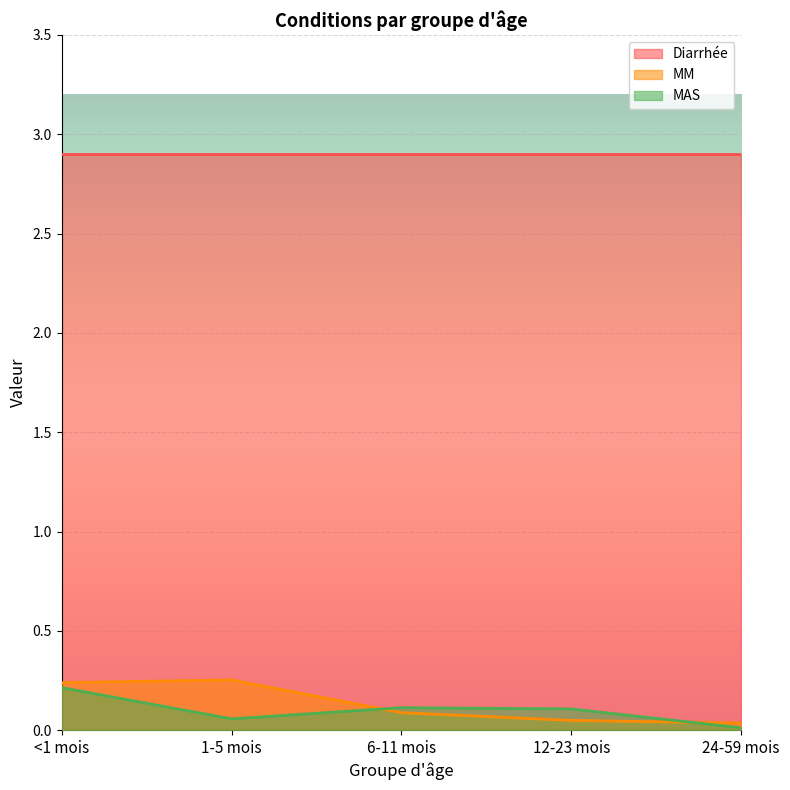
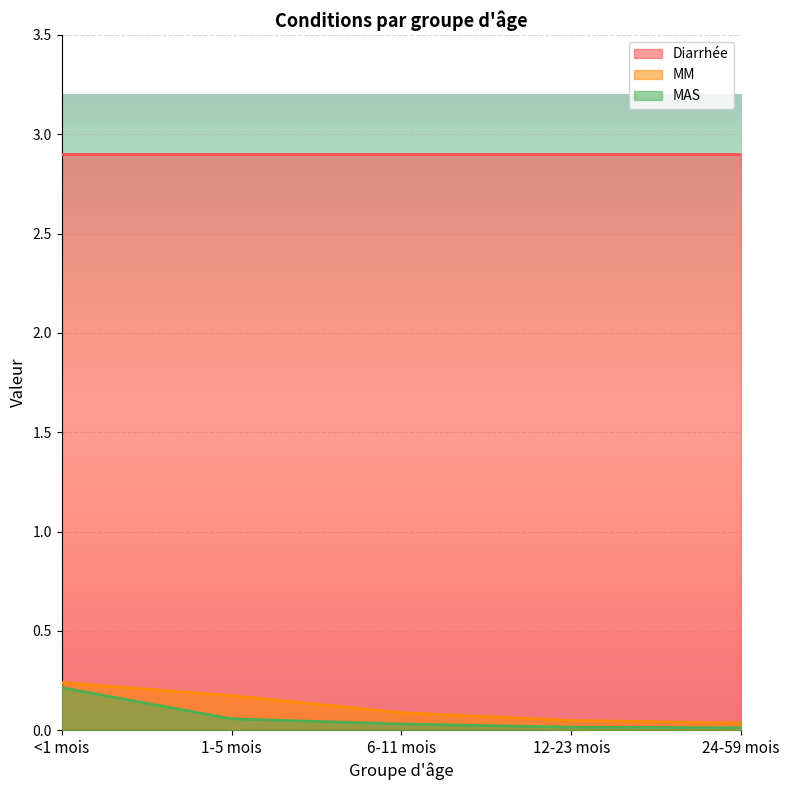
MM, 1-5 mois: 0.25 -> 0.17
MAS, 6-11 mois: 0.11 -> 0.03
MAS, 12-23 mois: 0.11 -> 0.02
